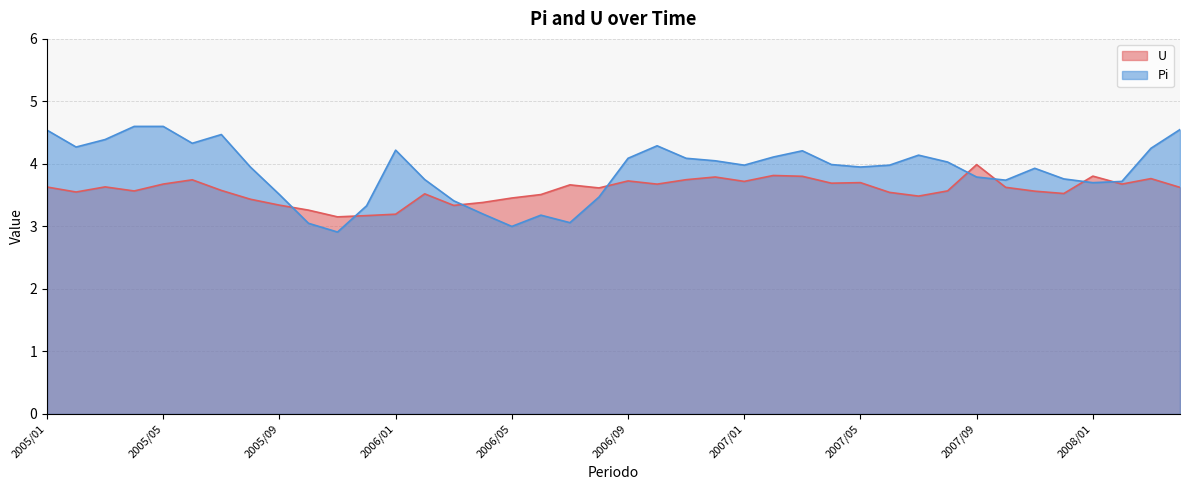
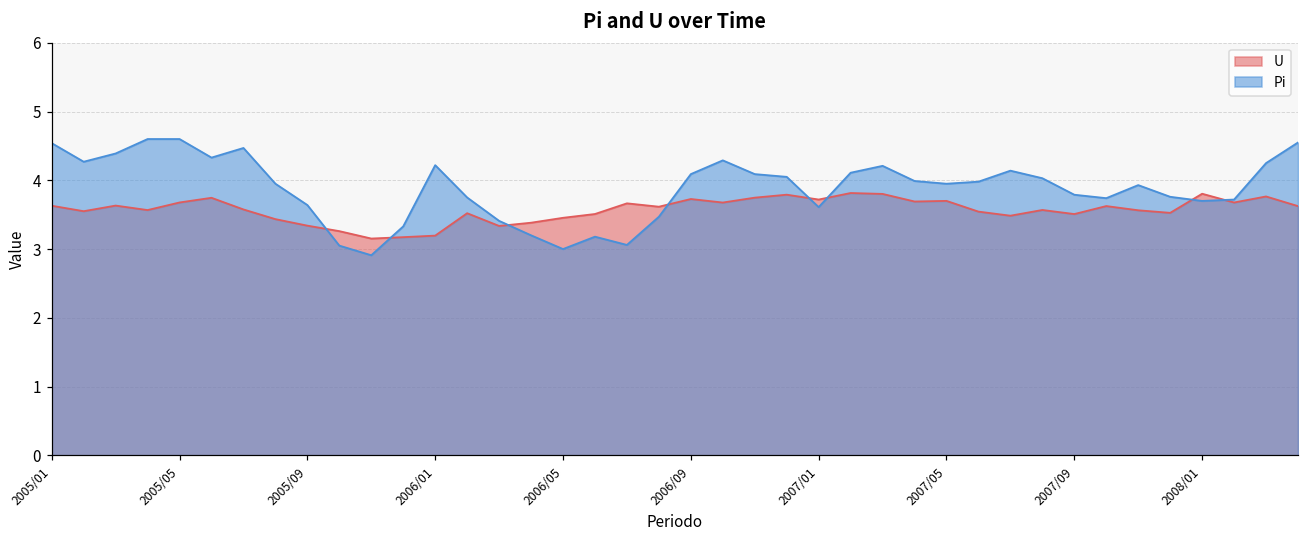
Pi, 2005/09: 3.5 -> 3.6
Pi, 2007/01: 4.0 -> 3.6
U, 2007/09: 4.0 -> 3.5
